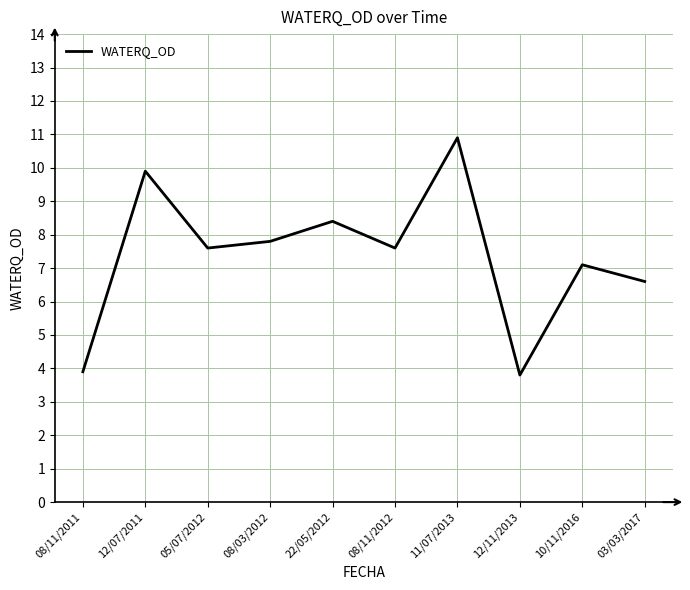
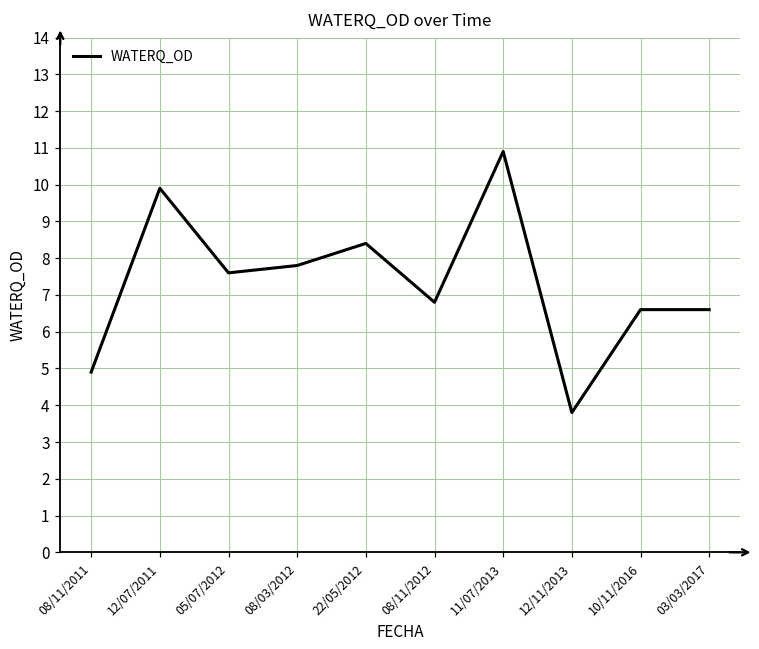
08/11/2011: 3.9 -> 4.9
08/11/2012: 7.6 -> 6.8
10/11/2016: 7.1 -> 6.6
